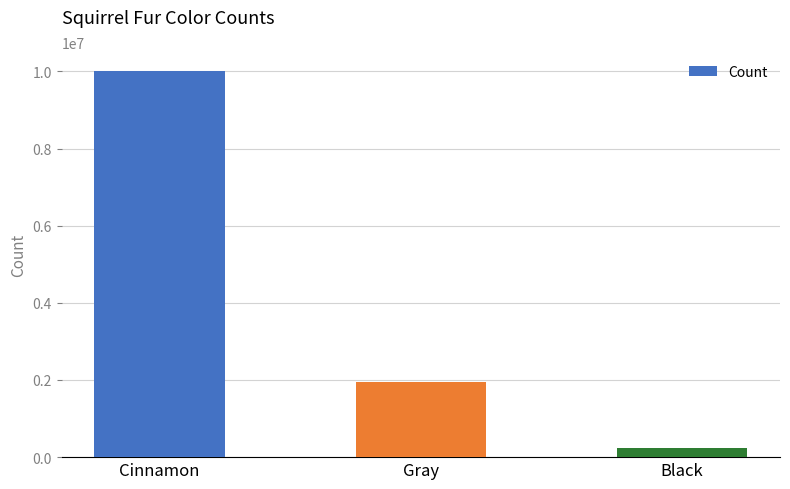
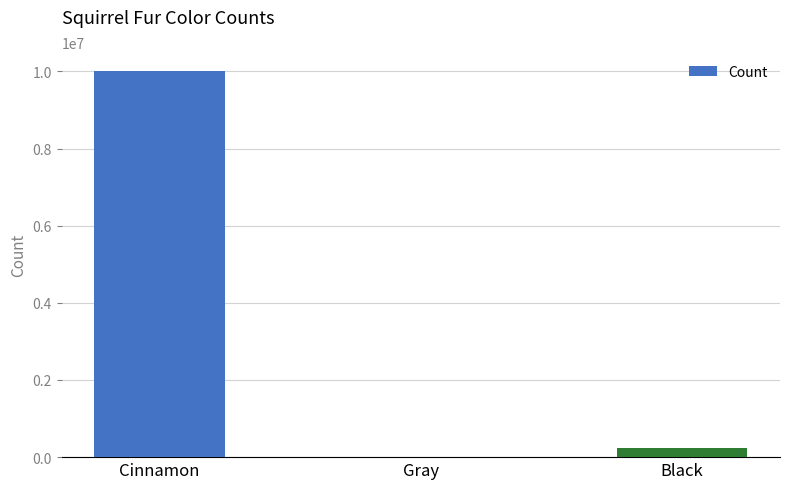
Gray: 1900000 -> 0
